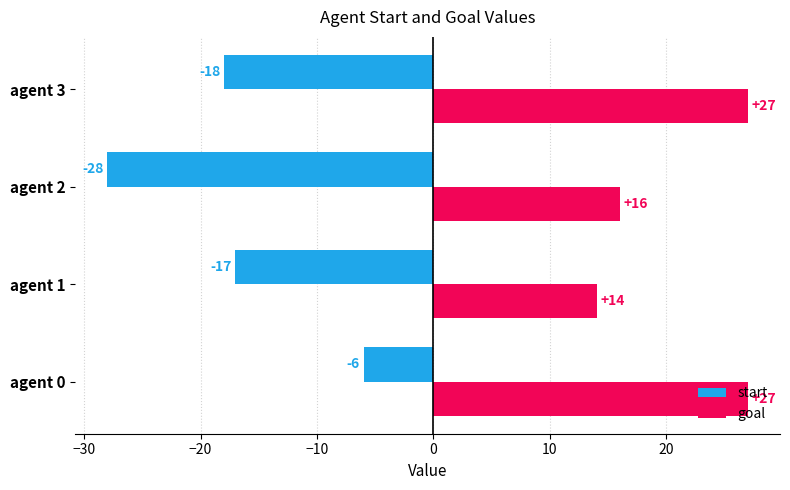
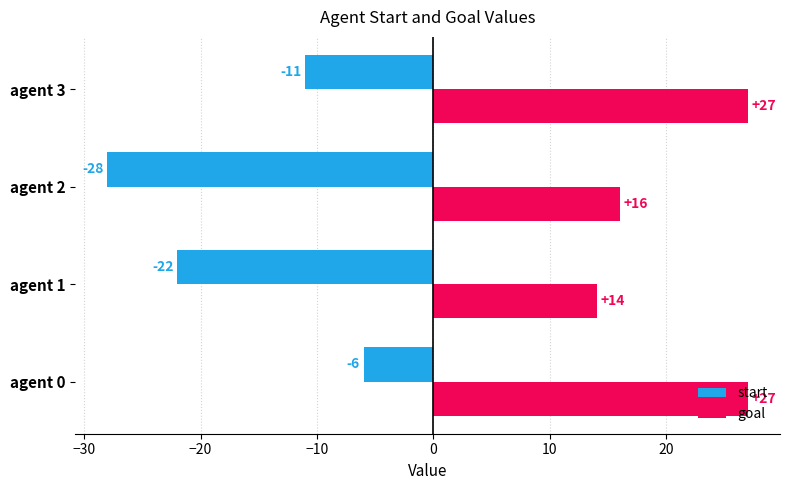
start, agent 3: -18 -> -11
start, agent 1: -17 -> -22
